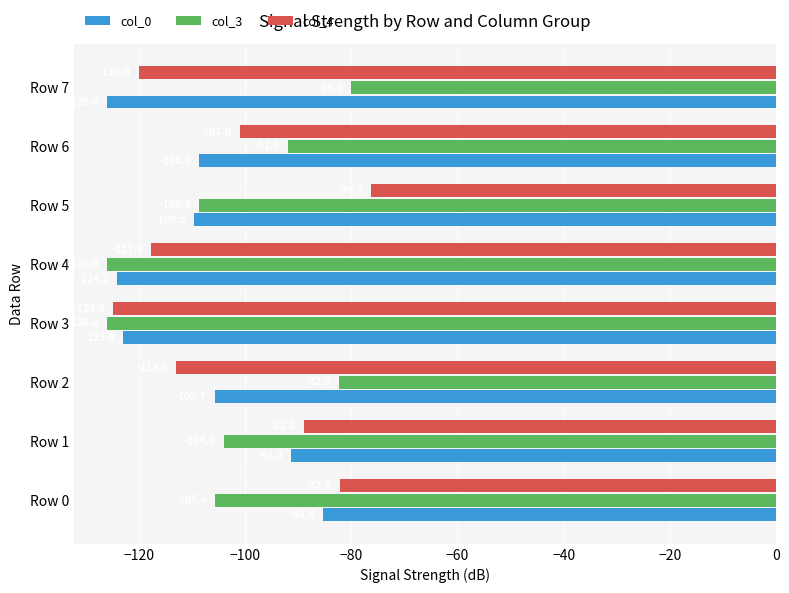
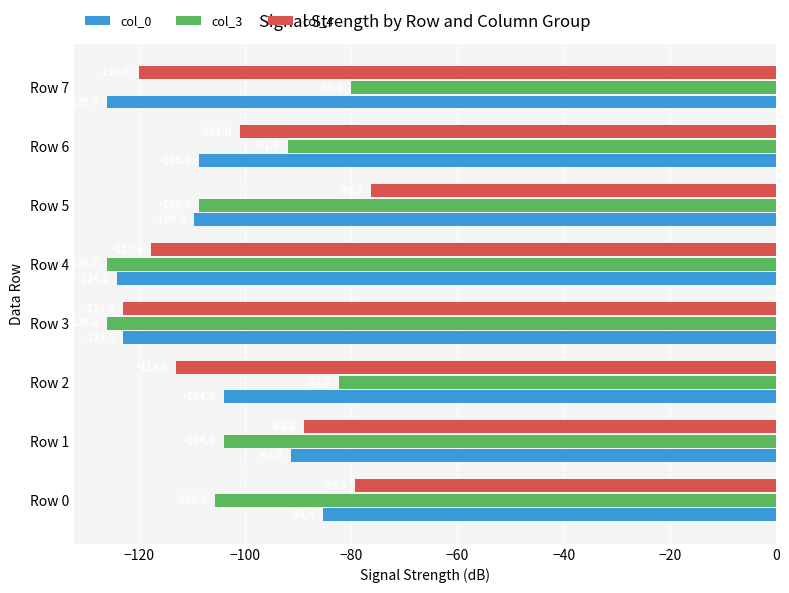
col_4, Row 3: -125 -> -123
col_0, Row 2: -106 -> -104
col_4, Row 0: -82 -> -79
